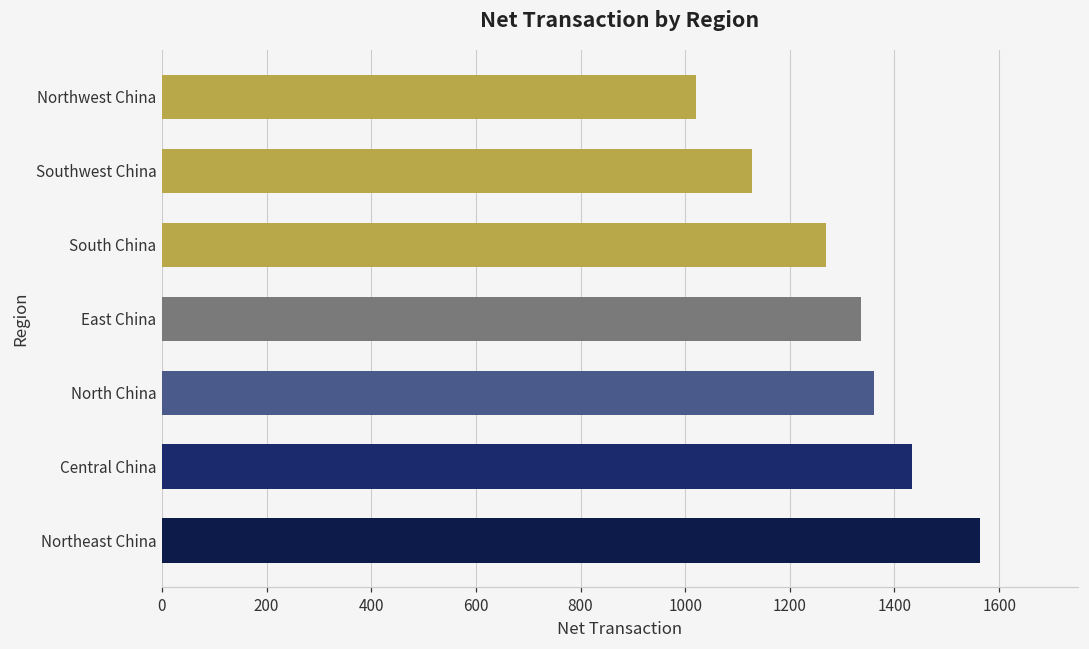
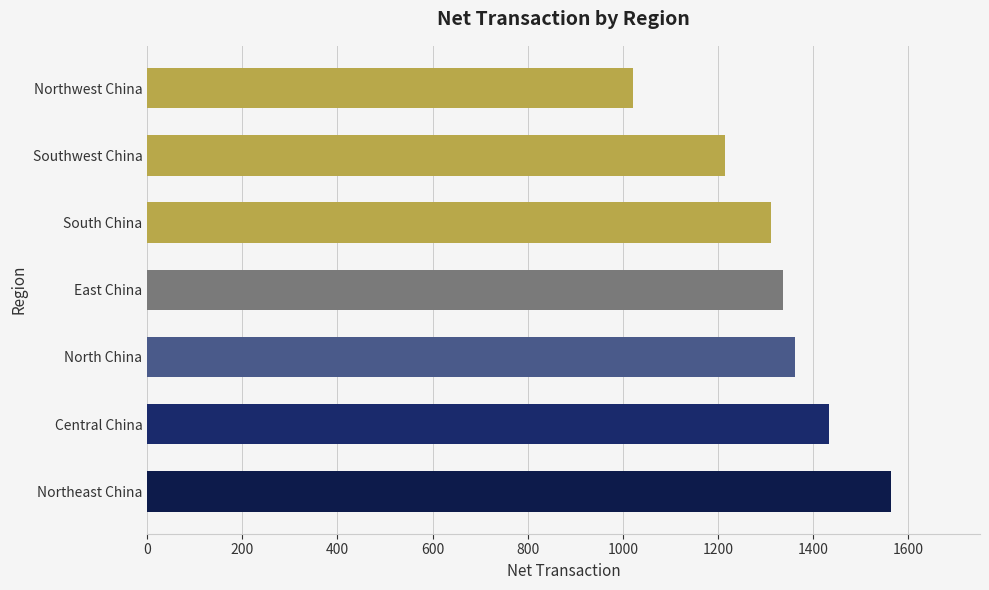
Southwest China: 1130 -> 1210
South China: 1270 -> 1310
